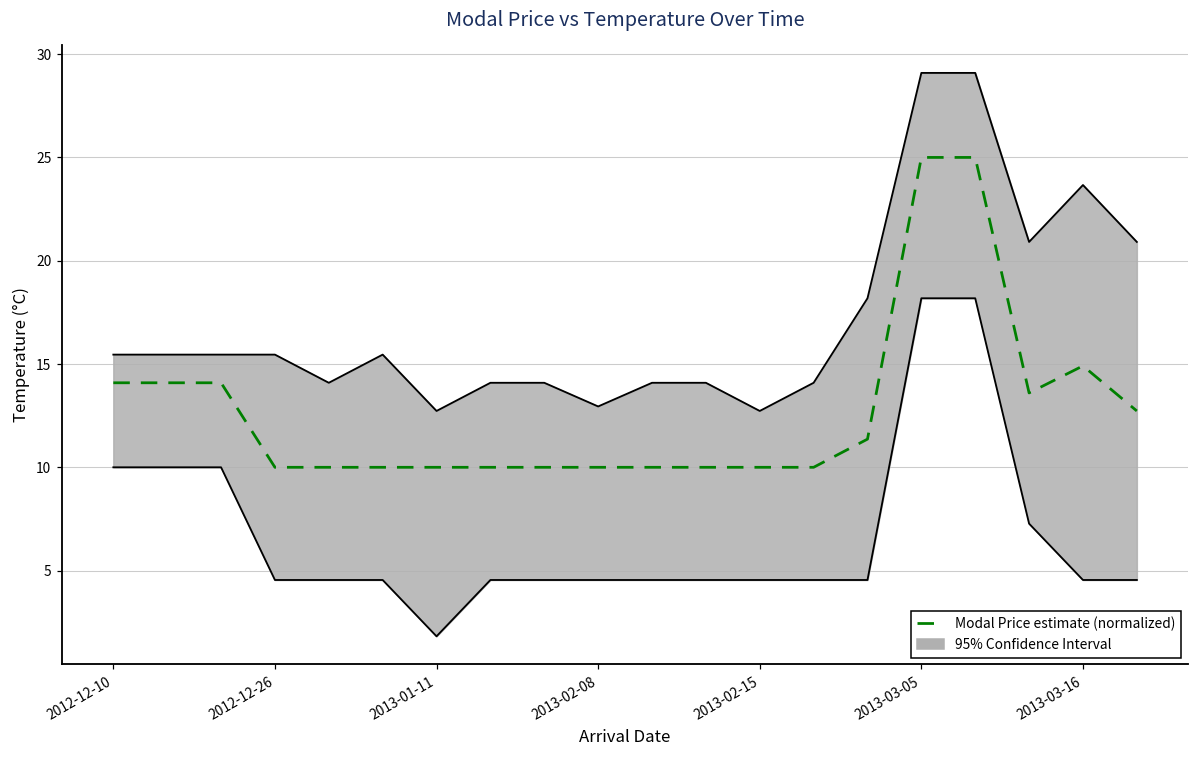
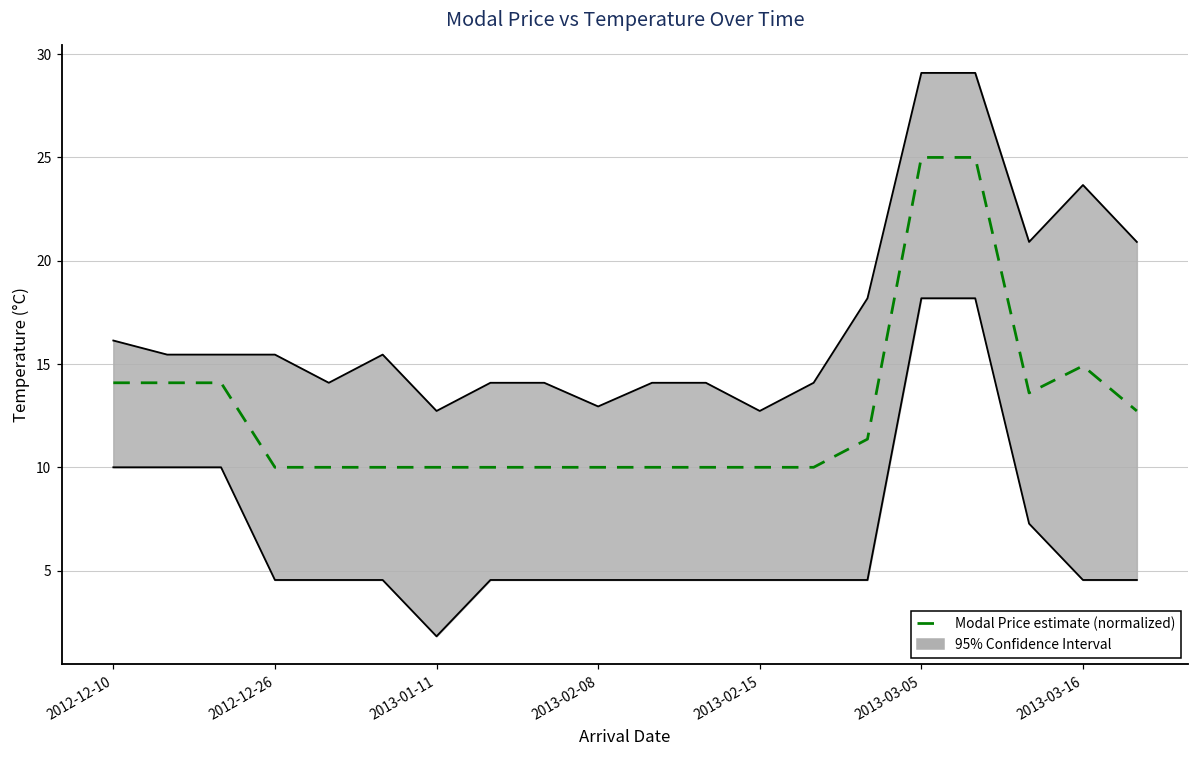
95% Confidence Interval, 2012-12-10: 15.5 -> 16.1
